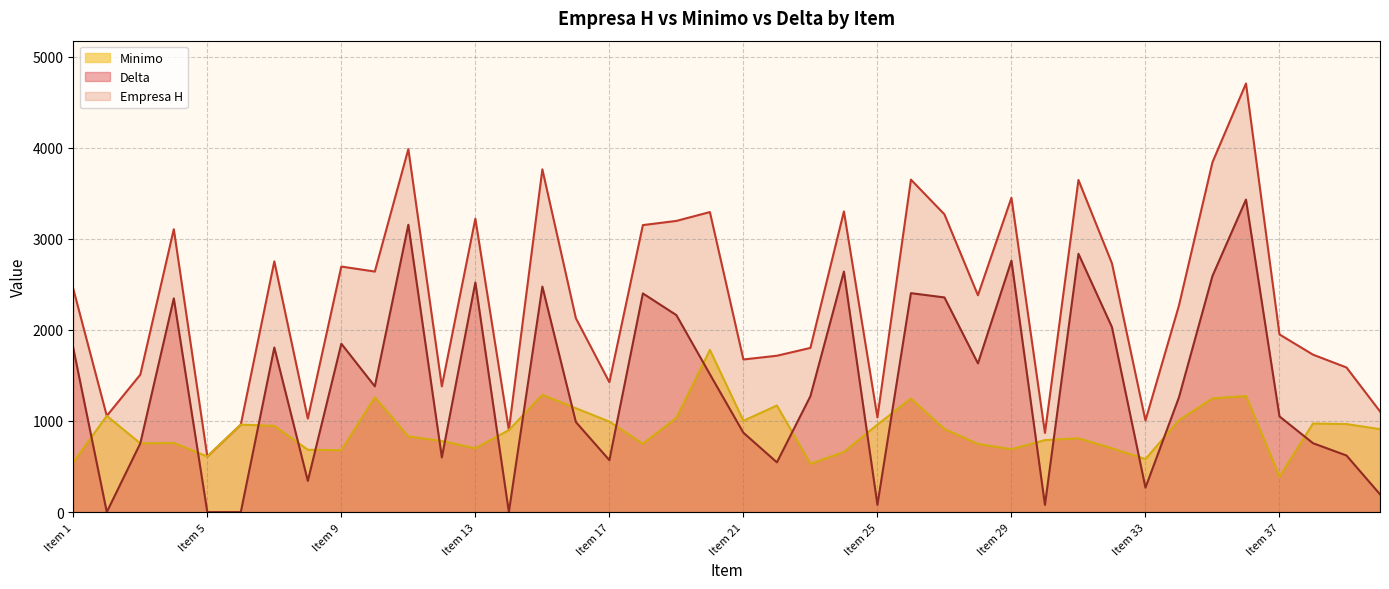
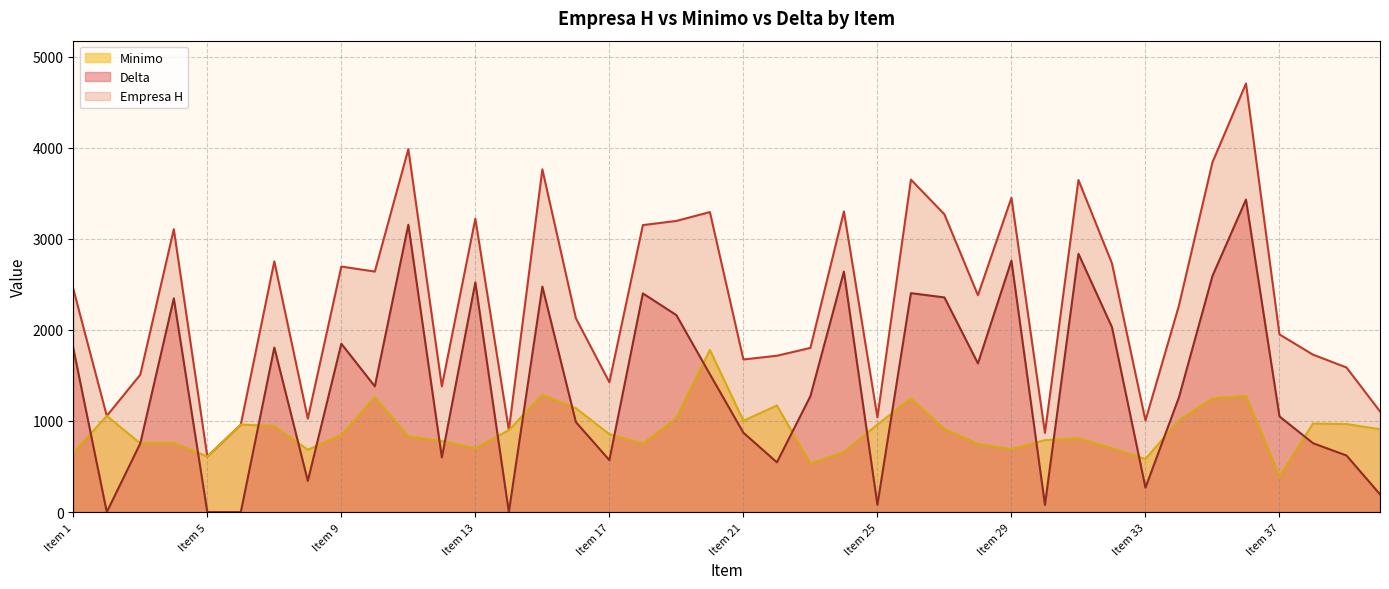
Minimo, Item 1: 500 -> 700
Minimo, Item 9: 700 -> 800
Minimo, Item 17: 1000 -> 900
